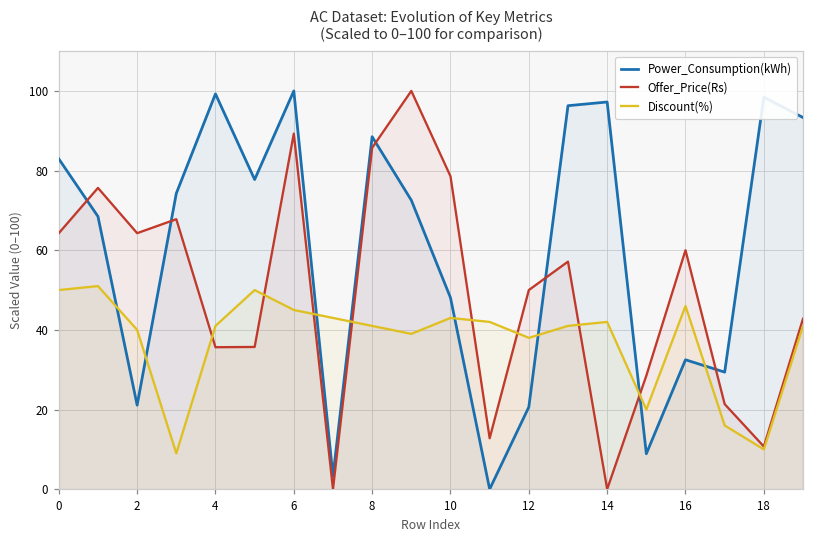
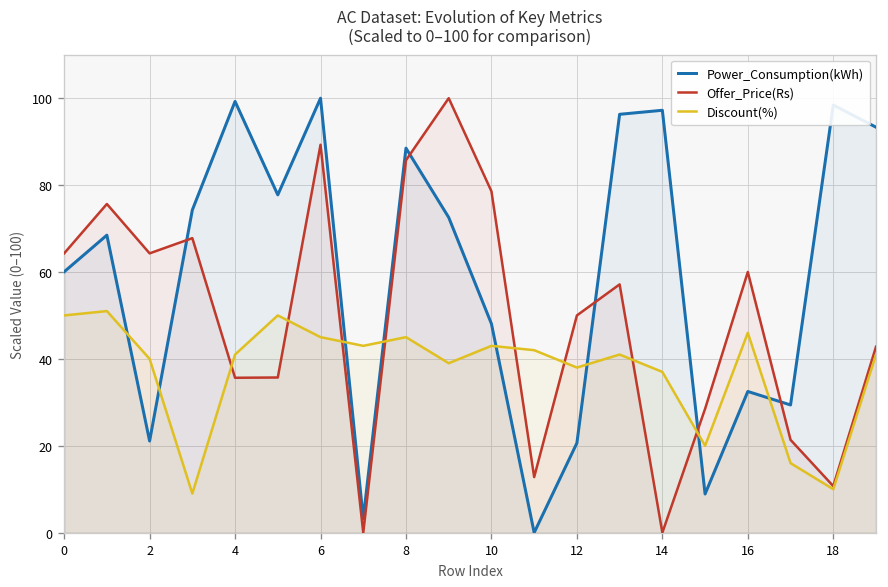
Power_Consumption(kWh), 0: 83 -> 60
Discount(%), 8: 41 -> 45
Discount(%), 14: 42 -> 37
